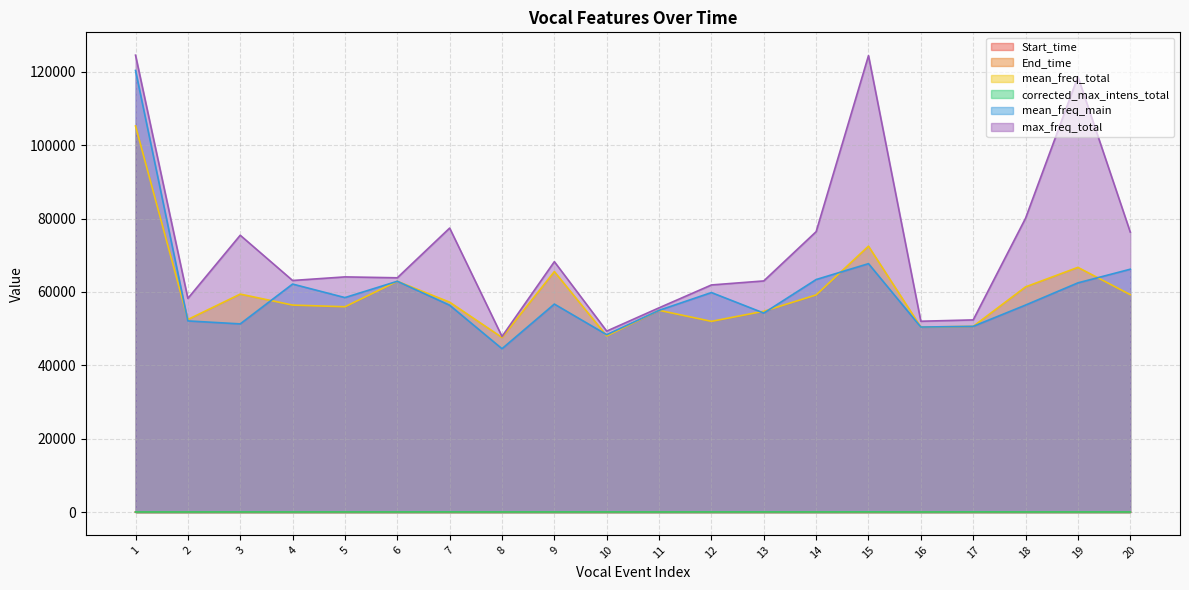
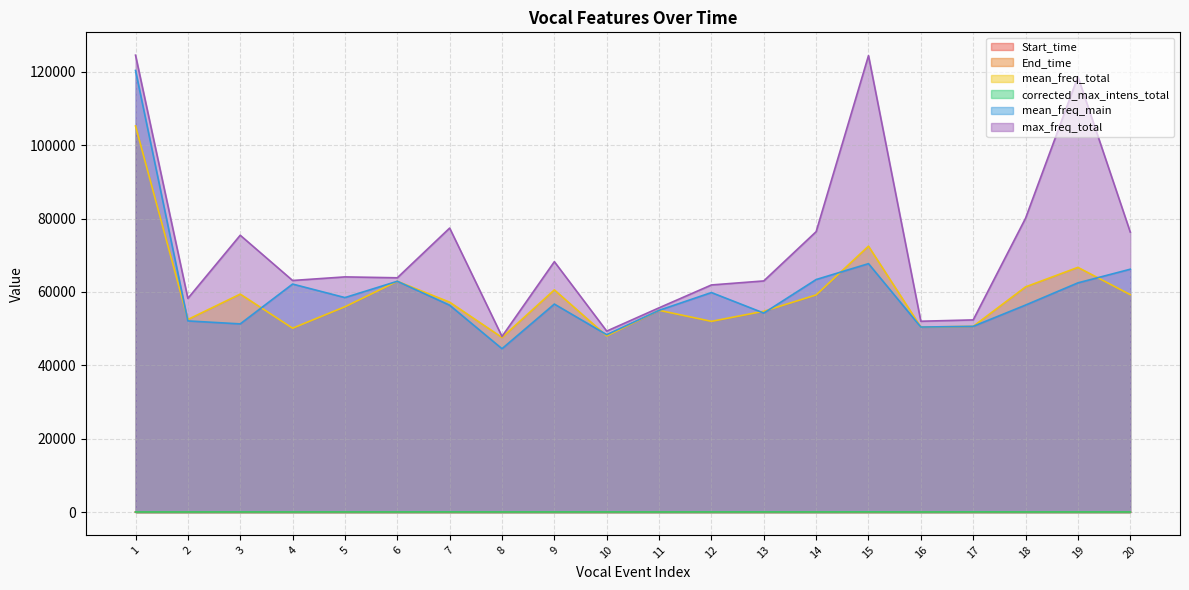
mean_freq_total, 4: 56000 -> 50000
mean_freq_total, 9: 66000 -> 61000
